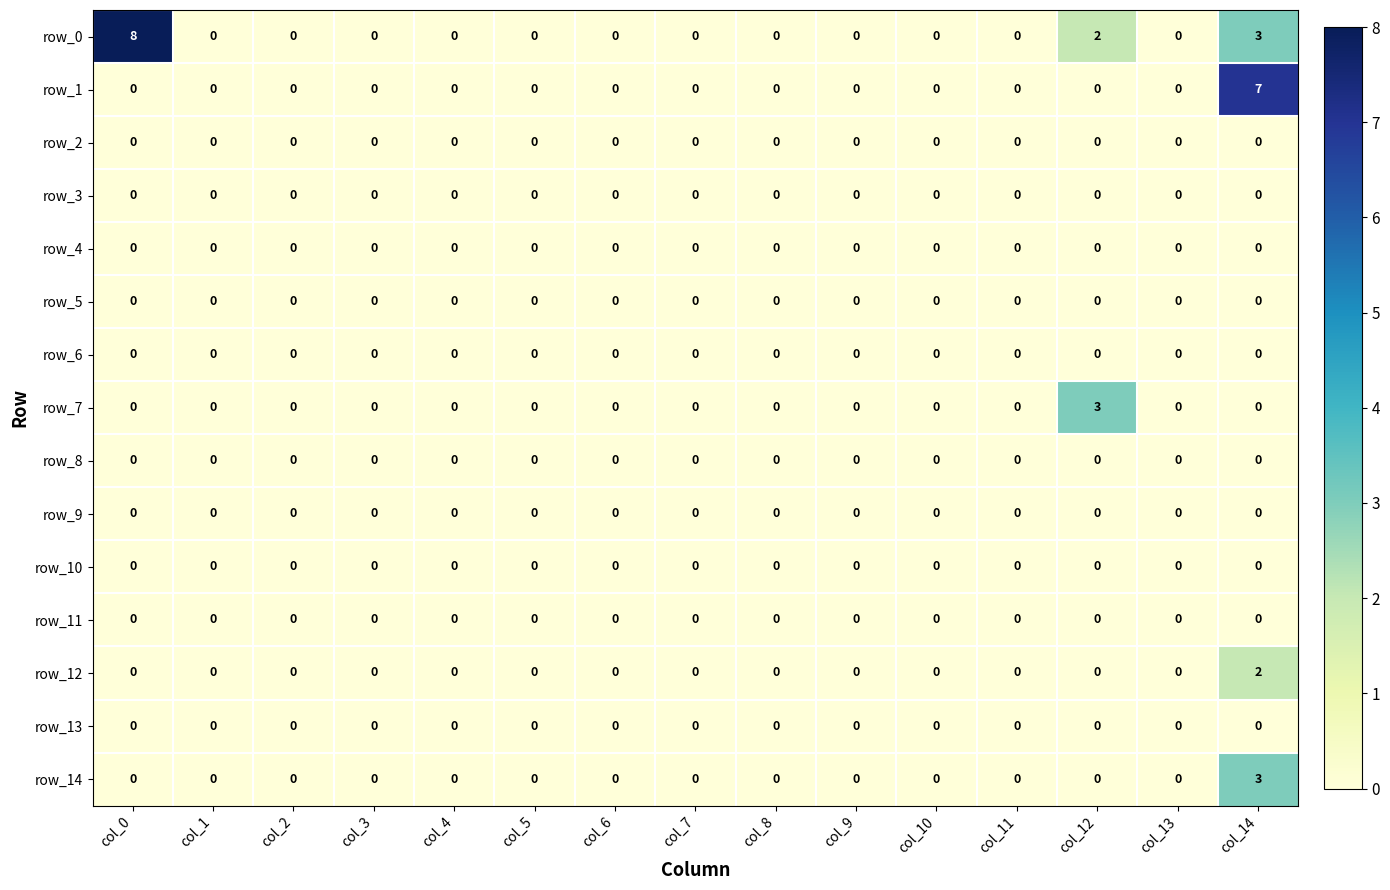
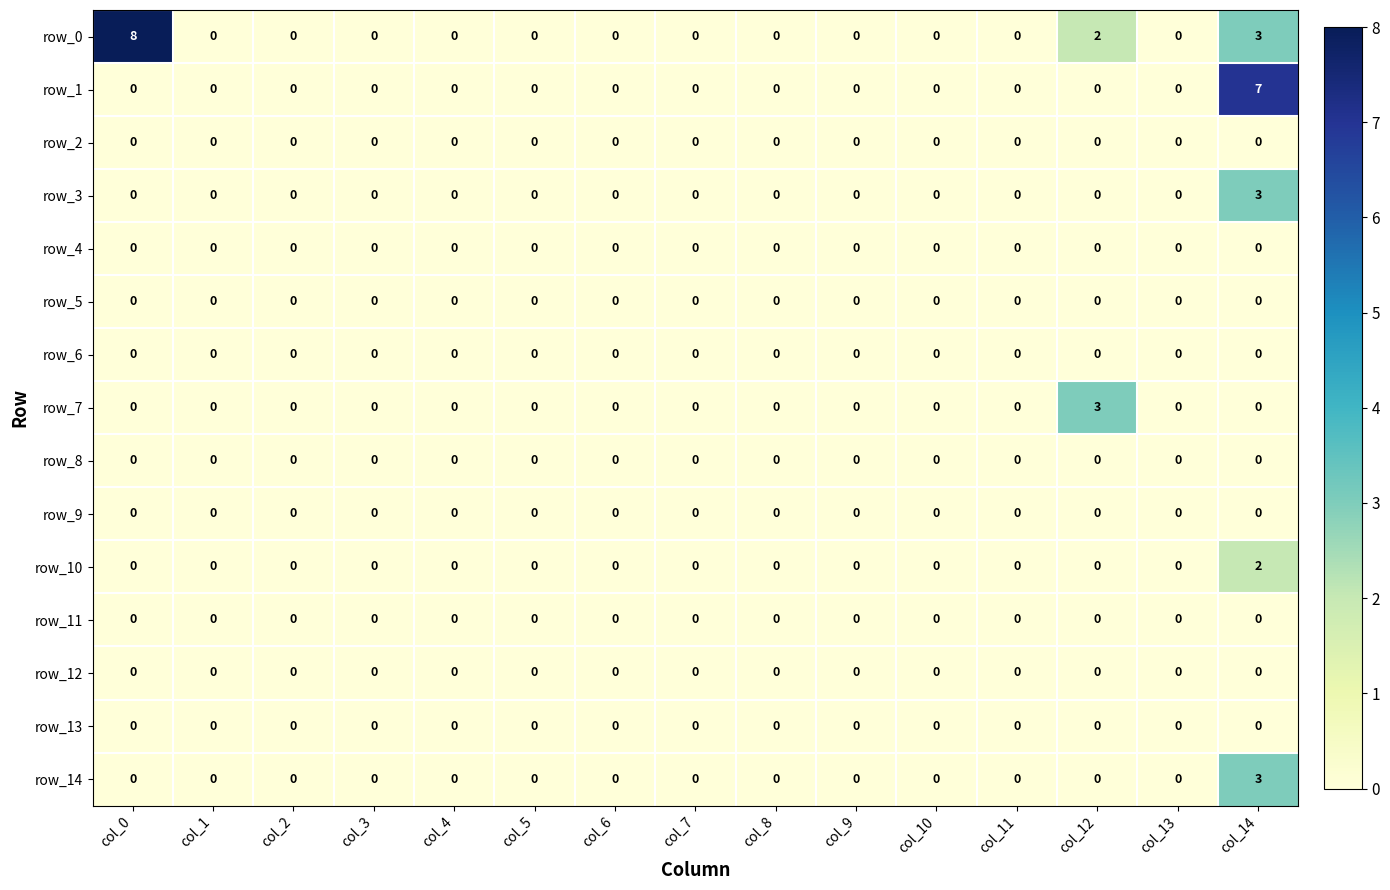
row_3, col_14: 0 -> 3
row_10, col_14: 0 -> 2
row_12, col_14: 2 -> 0
